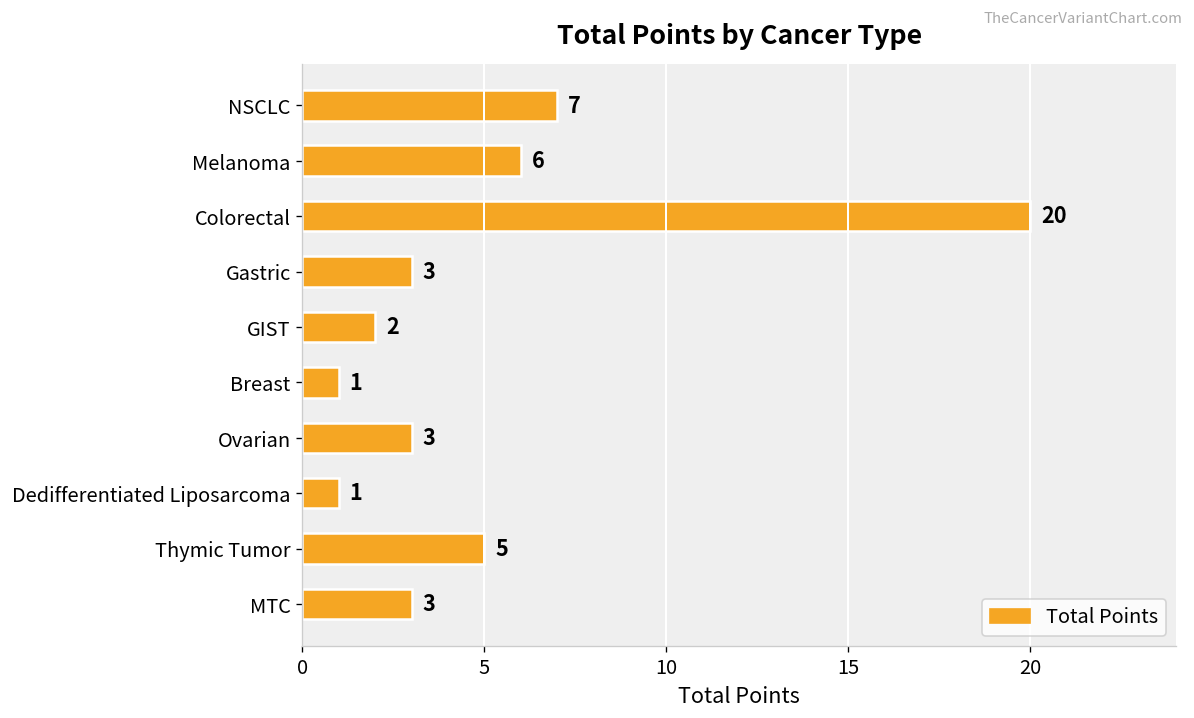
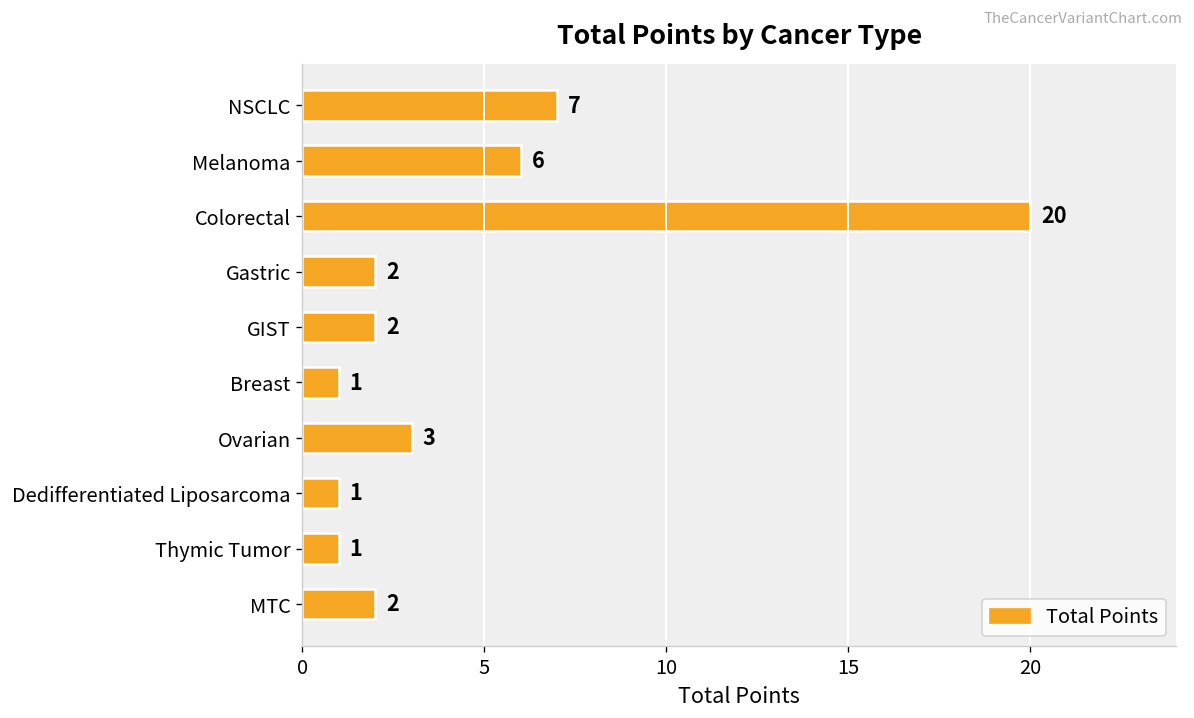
Gastric: 3 -> 2
Thymic Tumor: 5 -> 1
MTC: 3 -> 2
